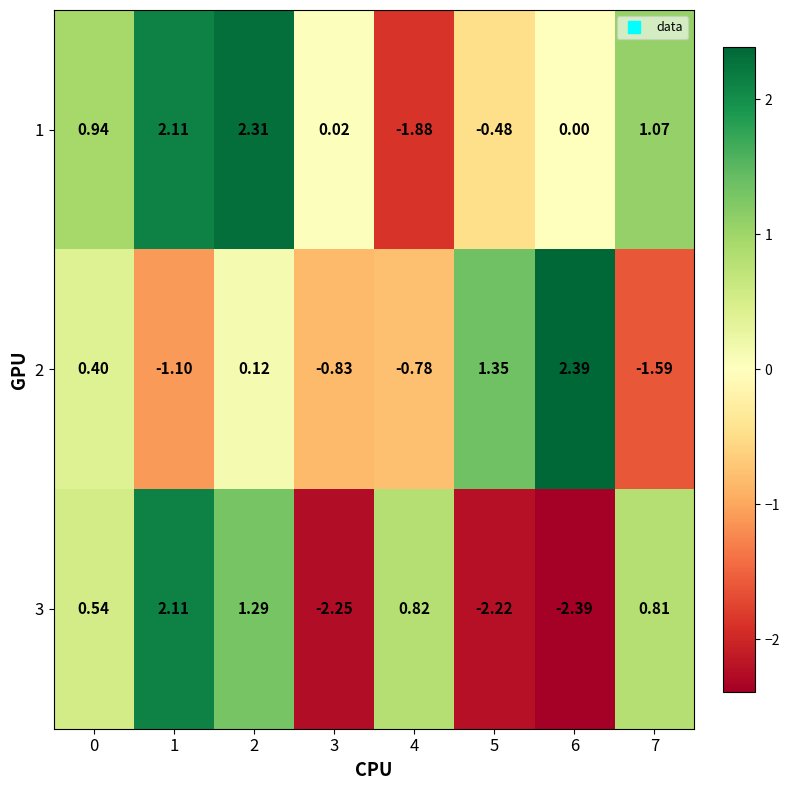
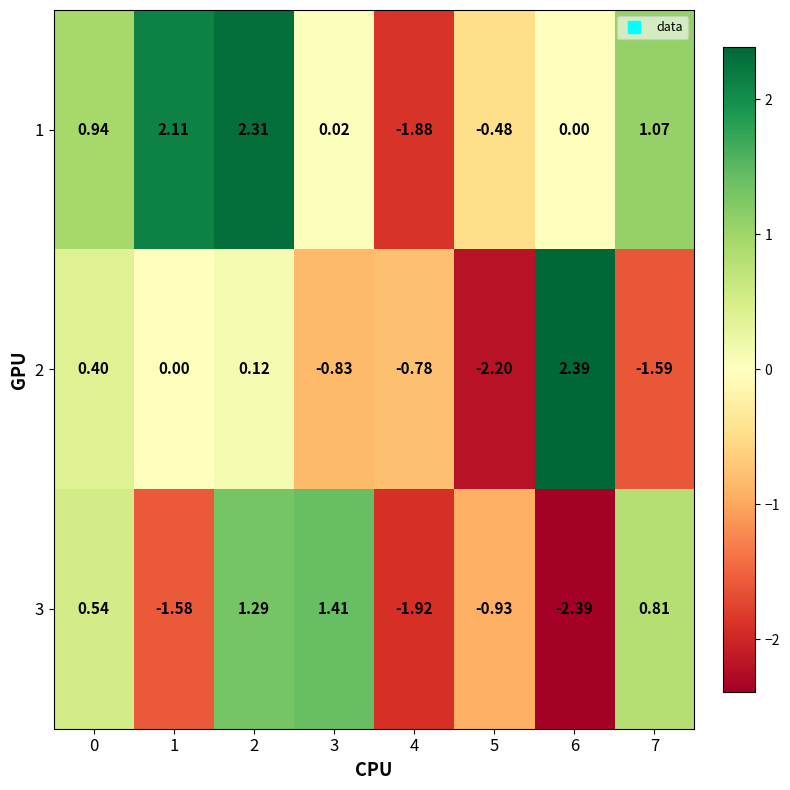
2, 1: -1.10 -> 0.00
2, 5: 1.35 -> -2.20
3, 1: 2.11 -> -1.58
3, 3: -2.25 -> 1.41
3, 4: 0.82 -> -1.92
3, 5: -2.22 -> -0.93
